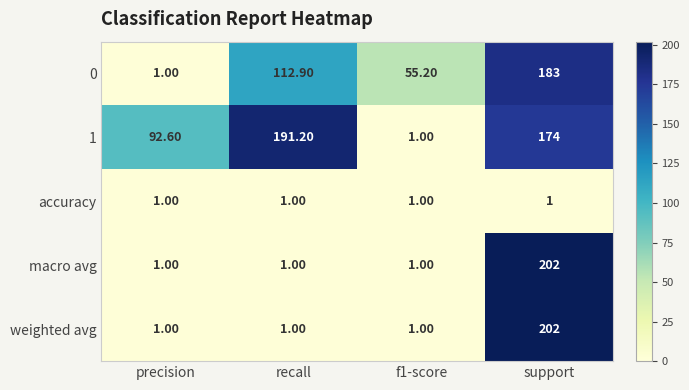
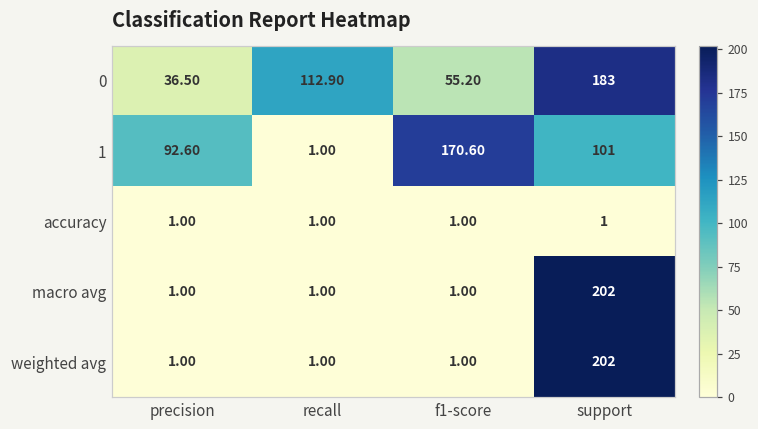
0, precision: 1.00 -> 36.50
1, recall: 191.20 -> 1.00
1, f1-score: 1.00 -> 170.60
1, support: 174 -> 101
